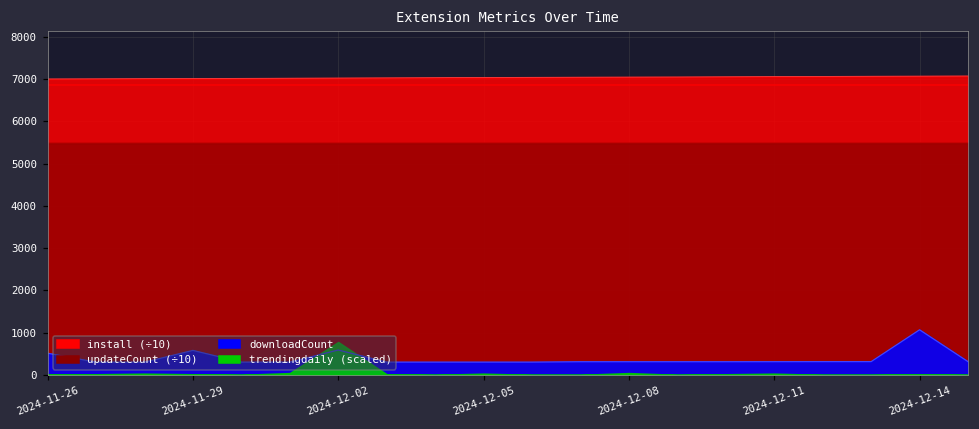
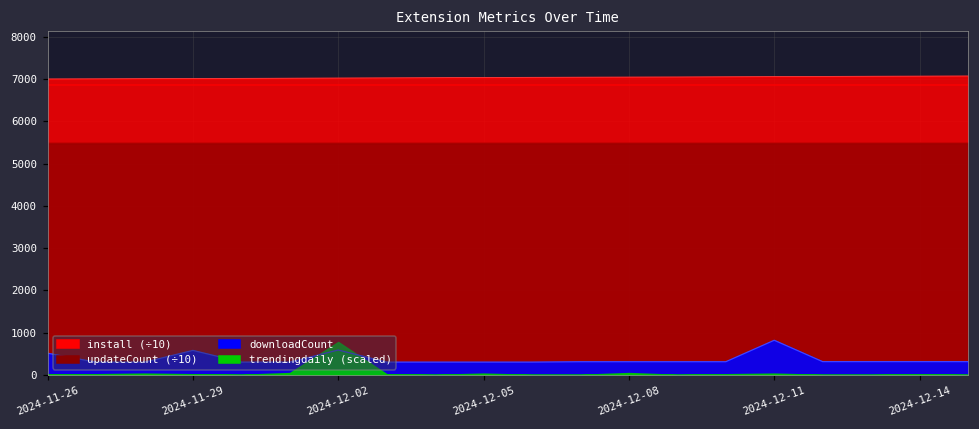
downloadCount, 2024-12-11: 300 -> 800
downloadCount, 2024-12-14: 1100 -> 300
